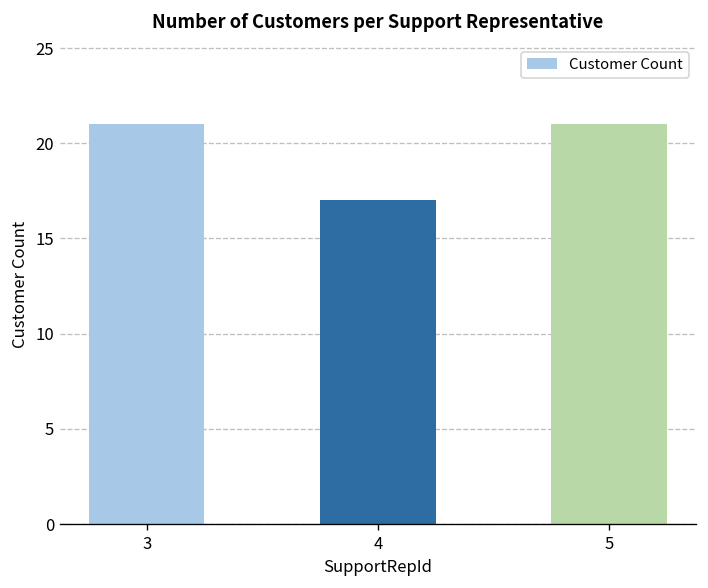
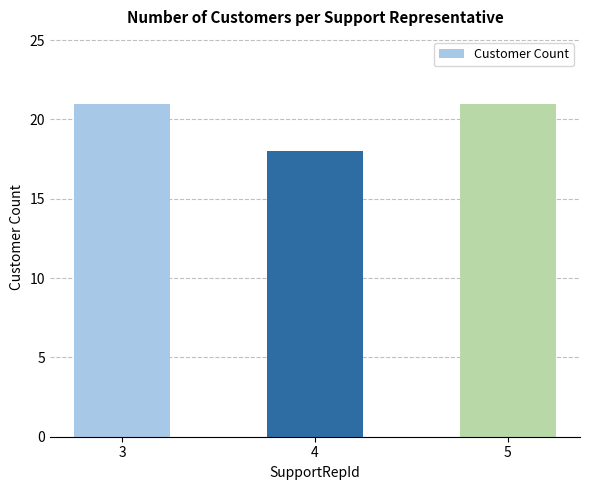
4: 17 -> 18
